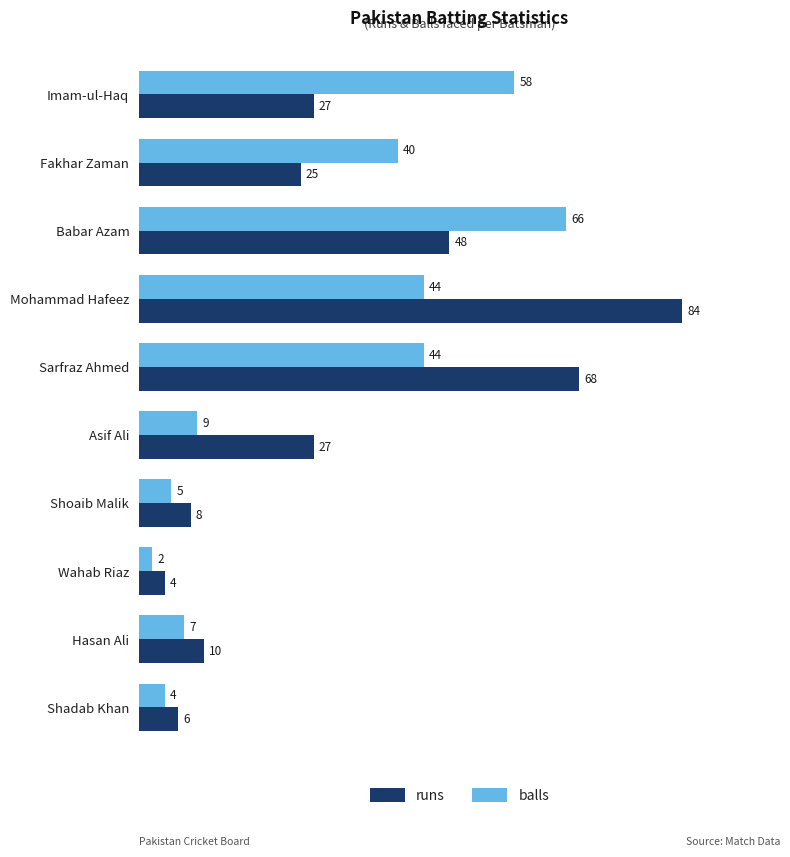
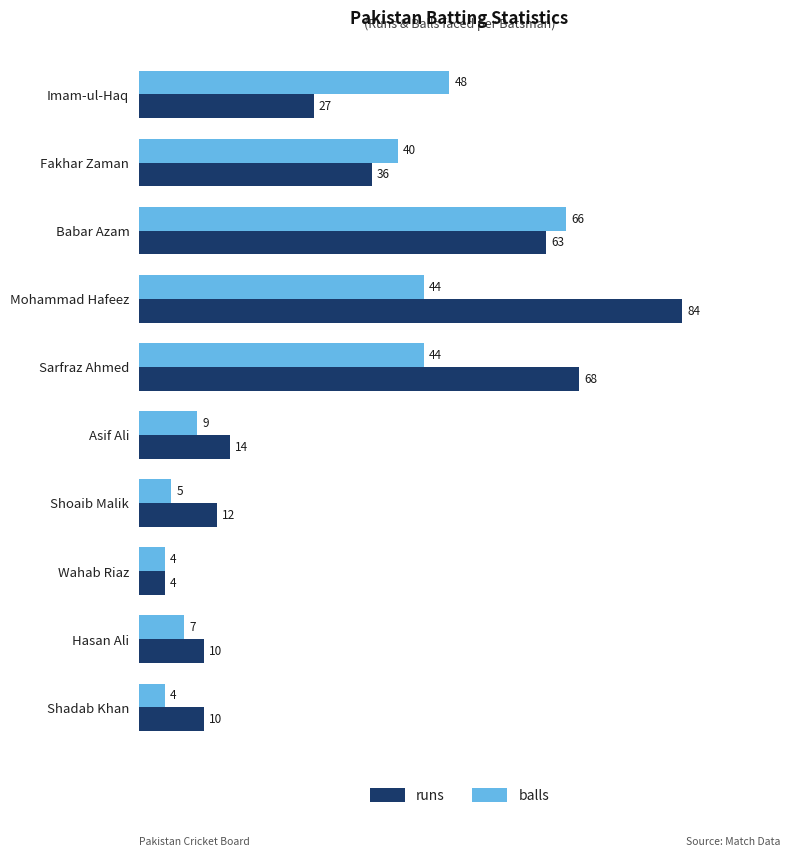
balls, Imam-ul-Haq: 58 -> 48
runs, Fakhar Zaman: 25 -> 36
runs, Babar Azam: 48 -> 63
runs, Asif Ali: 27 -> 14
runs, Shoaib Malik: 8 -> 12
balls, Wahab Riaz: 2 -> 4
runs, Shadab Khan: 6 -> 10
